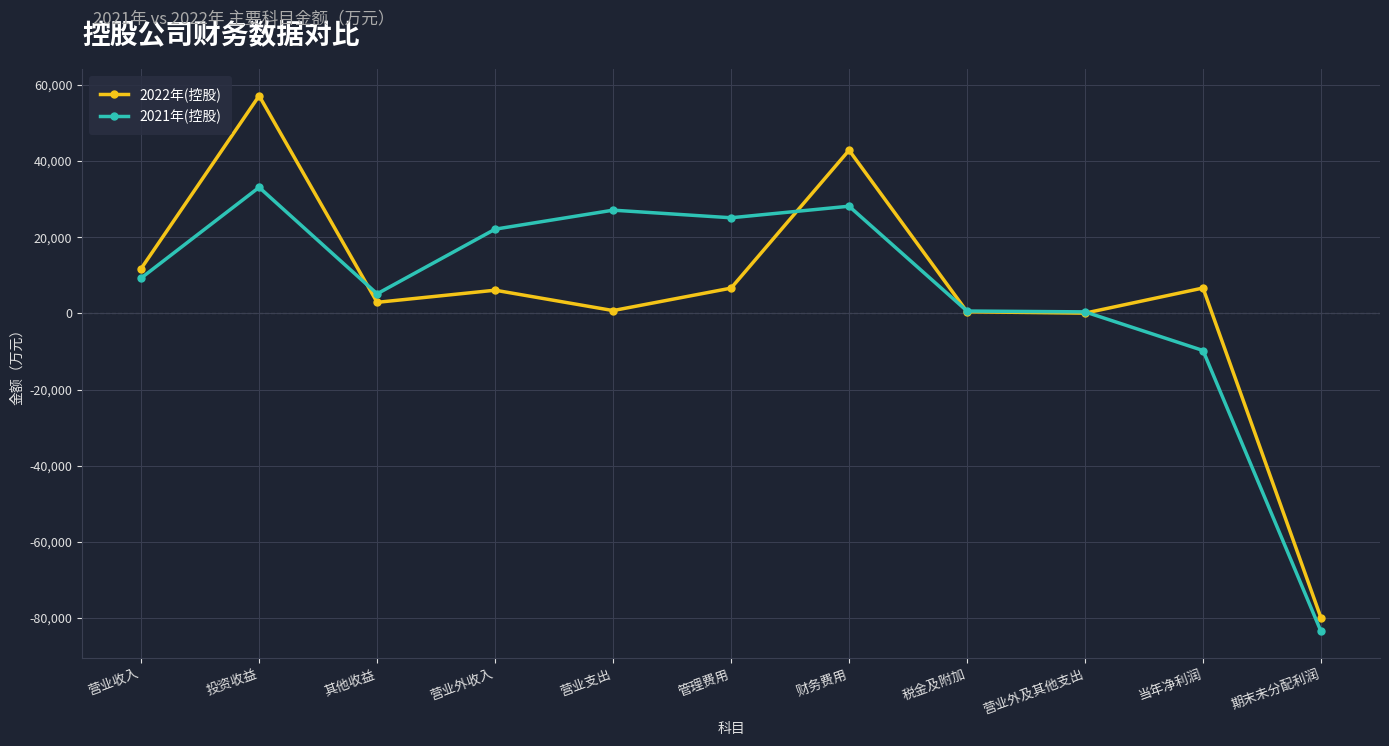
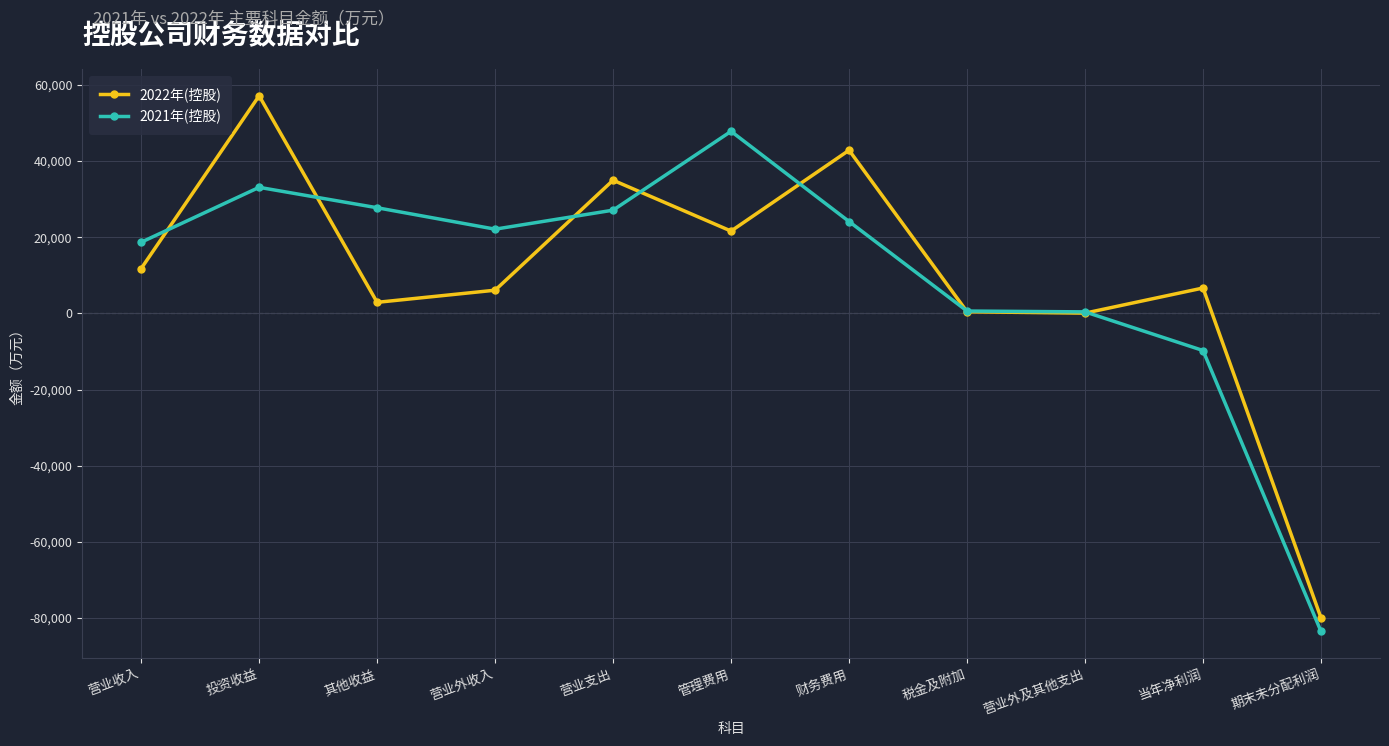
2021年(控股), 营业收入: 9,000 -> 19,000
2021年(控股), 其他收益: 5,000 -> 28,000
2022年(控股), 营业支出: 1,000 -> 35,000
2022年(控股), 管理费用: 7,000 -> 22,000
2021年(控股), 管理费用: 25,000 -> 48,000
2021年(控股), 财务费用: 28,000 -> 24,000
